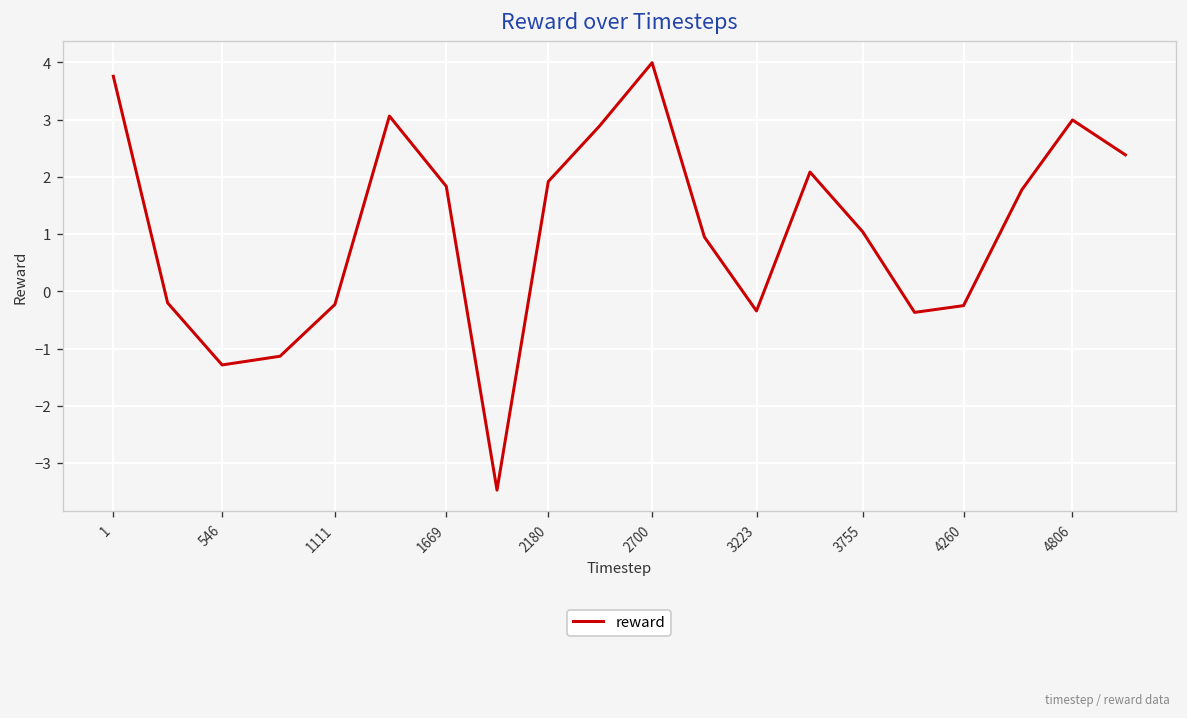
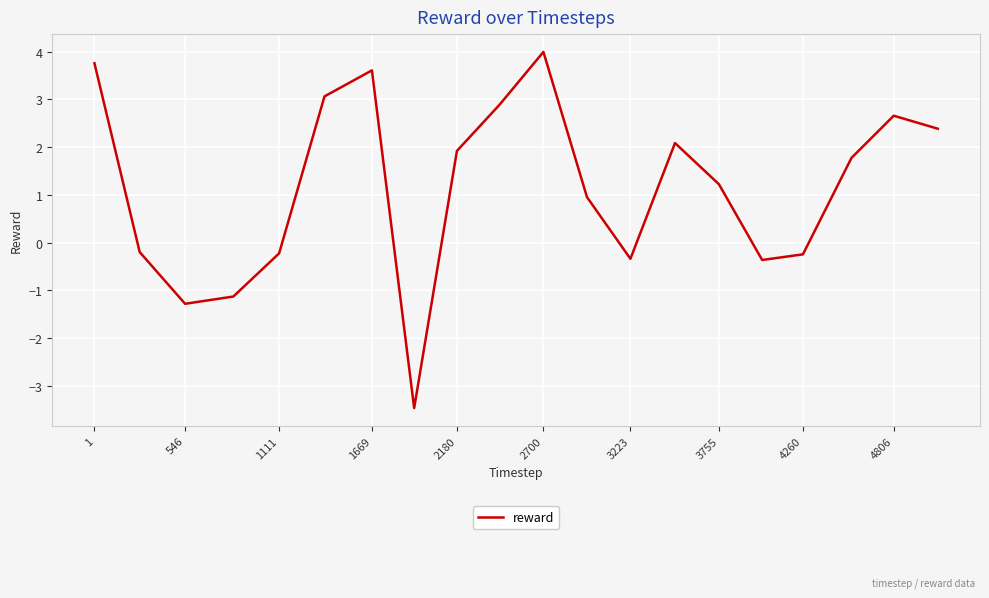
1669: 1.8 -> 3.6
3755: 1.0 -> 1.2
4806: 3.0 -> 2.7
